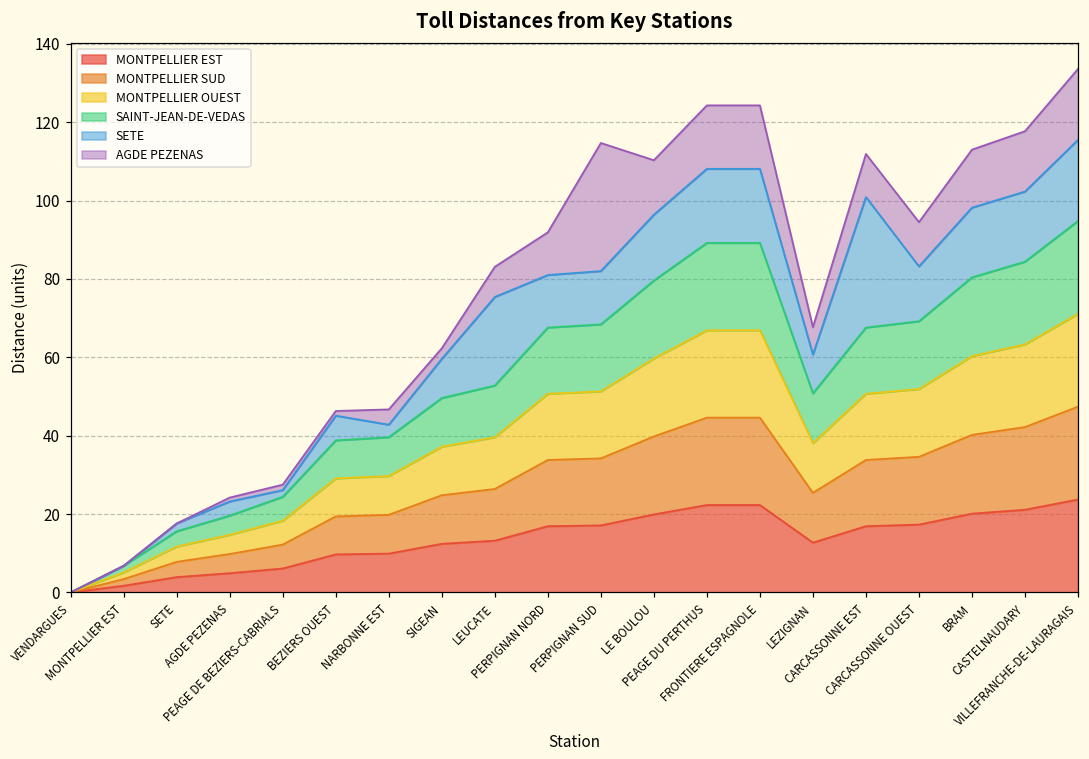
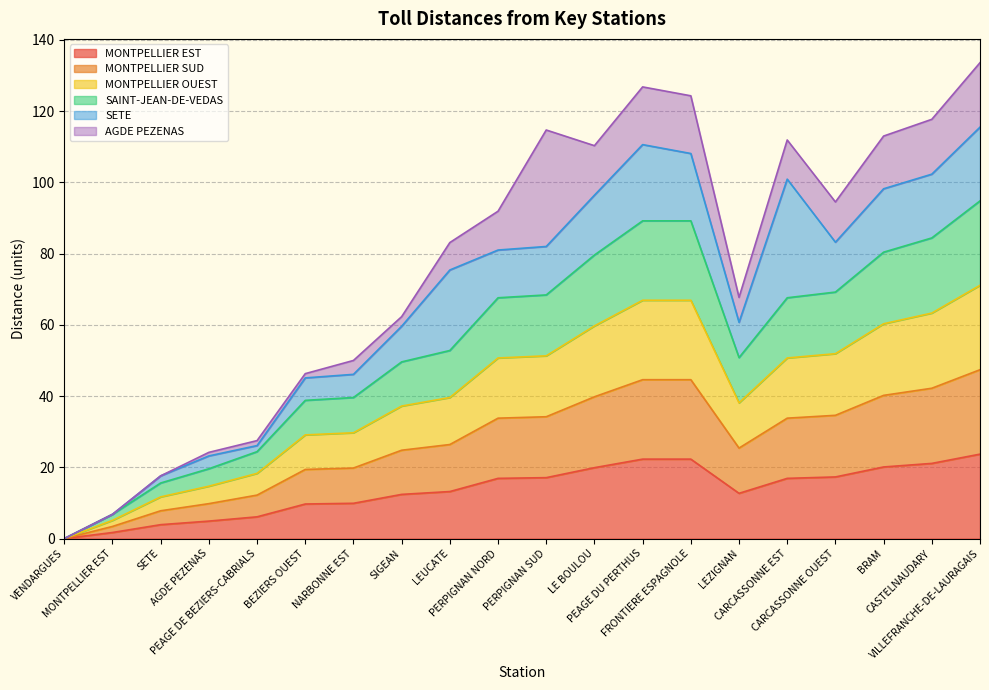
SETE, NARBONNE EST: 3 -> 7
SETE, PEAGE DU PERTHUS: 19 -> 21
